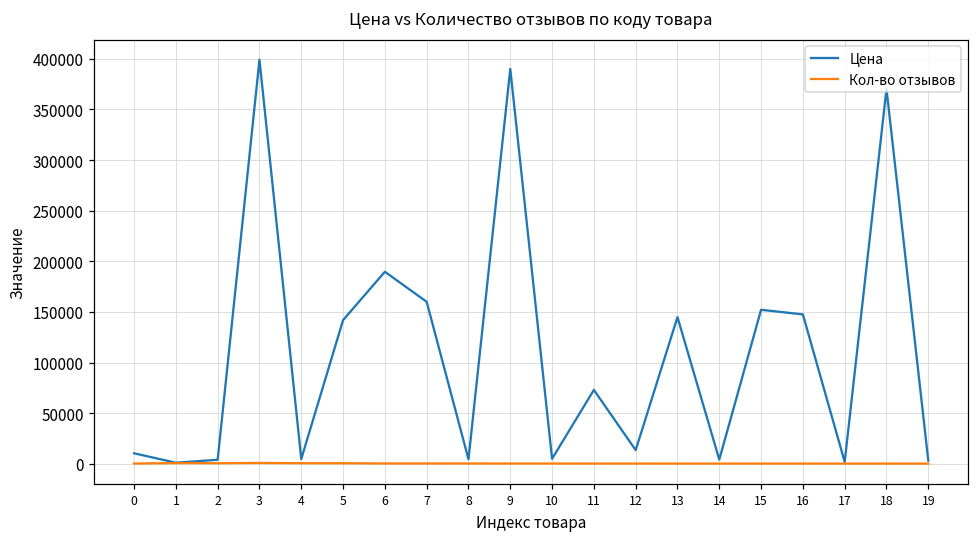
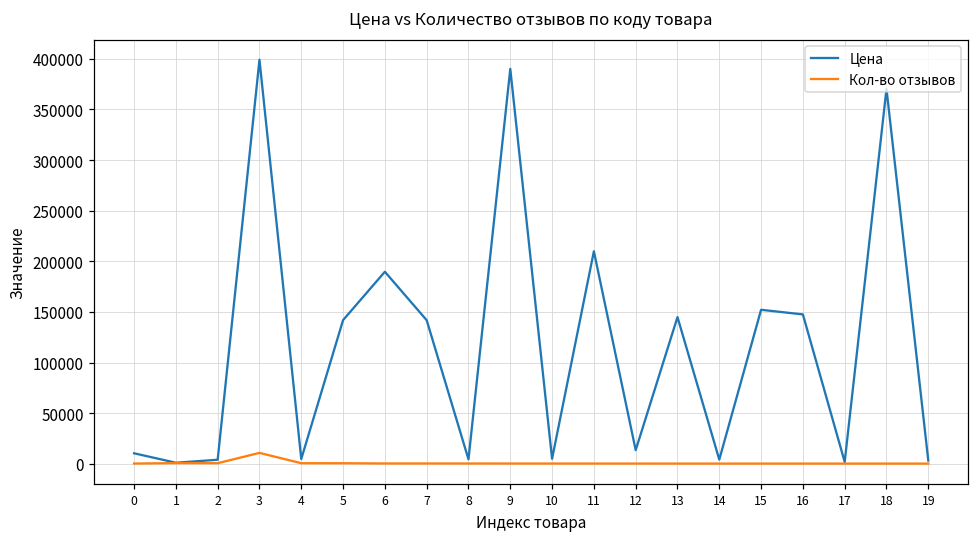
Кол-во отзывов, 3: 0 -> 10000
Цена, 7: 160000 -> 140000
Цена, 11: 70000 -> 210000
